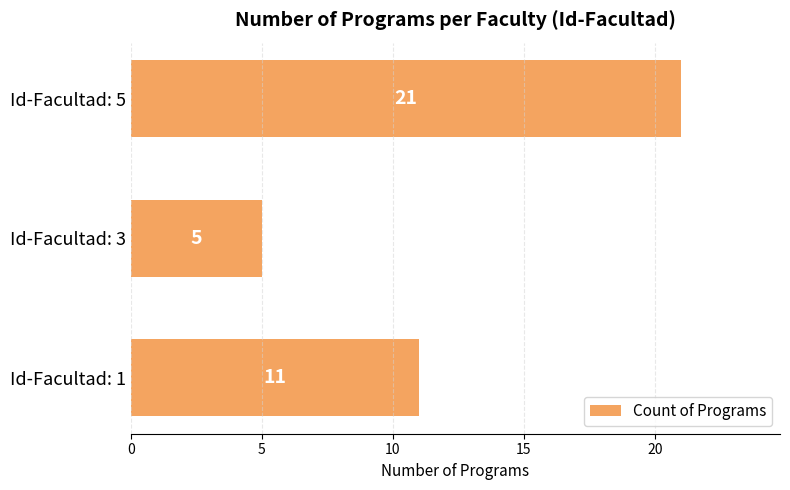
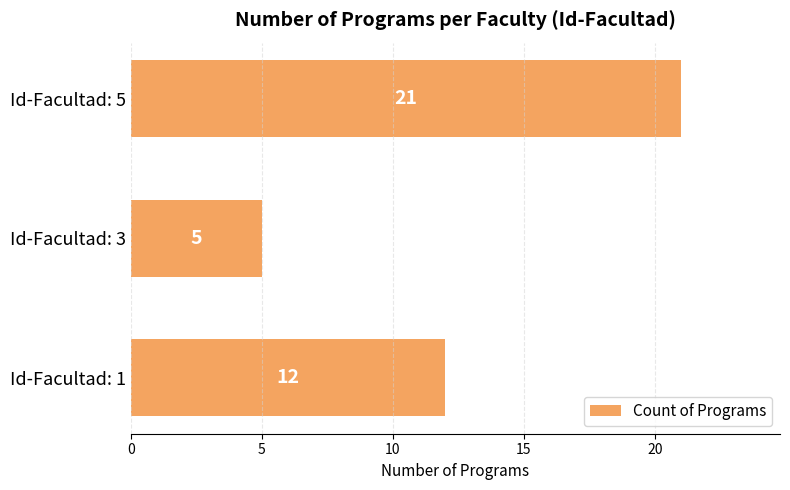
Id-Facultad: 1: 11 -> 12
